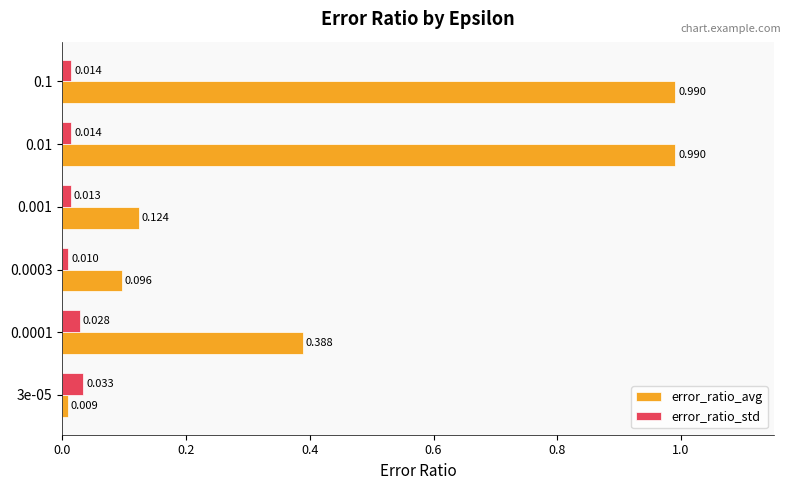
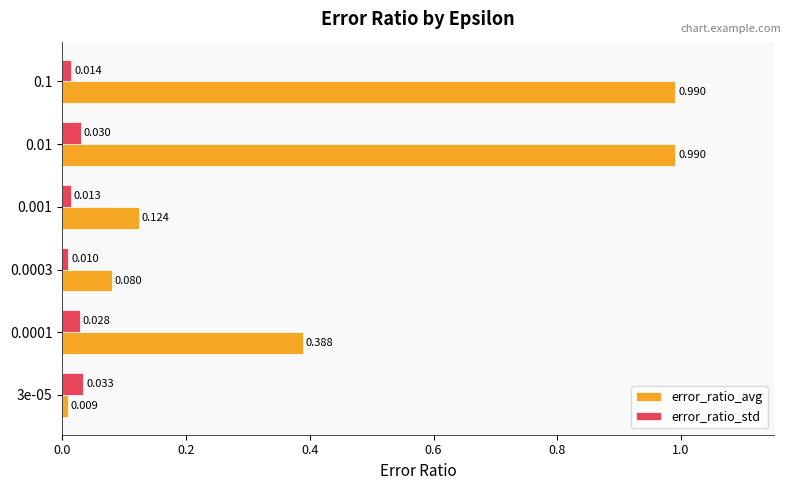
error_ratio_std, 0.01: 0.014 -> 0.030
error_ratio_avg, 0.0003: 0.096 -> 0.080
